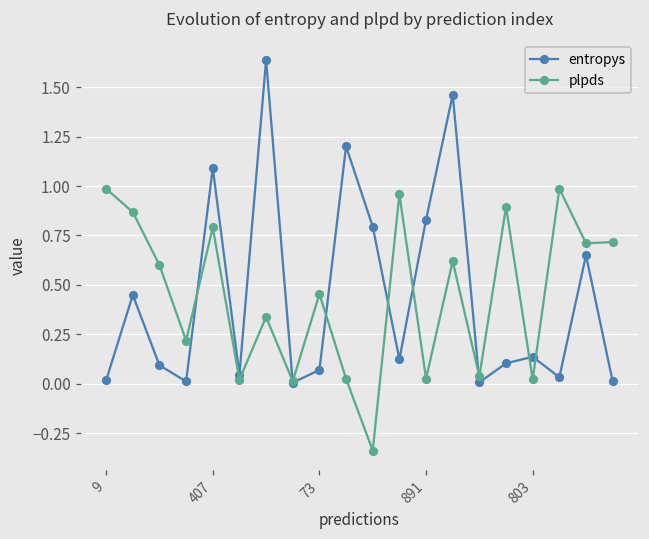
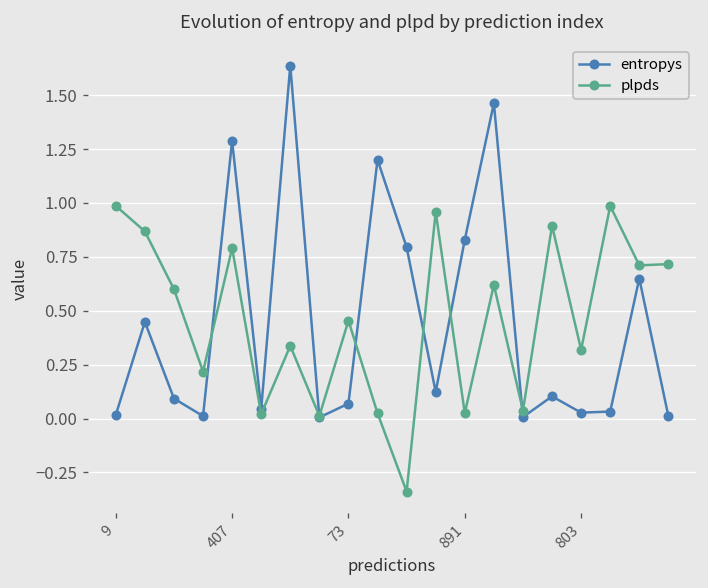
entropys, 407: 1.09 -> 1.29
entropys, 803: 0.14 -> 0.03
plpds, 803: 0.02 -> 0.32
